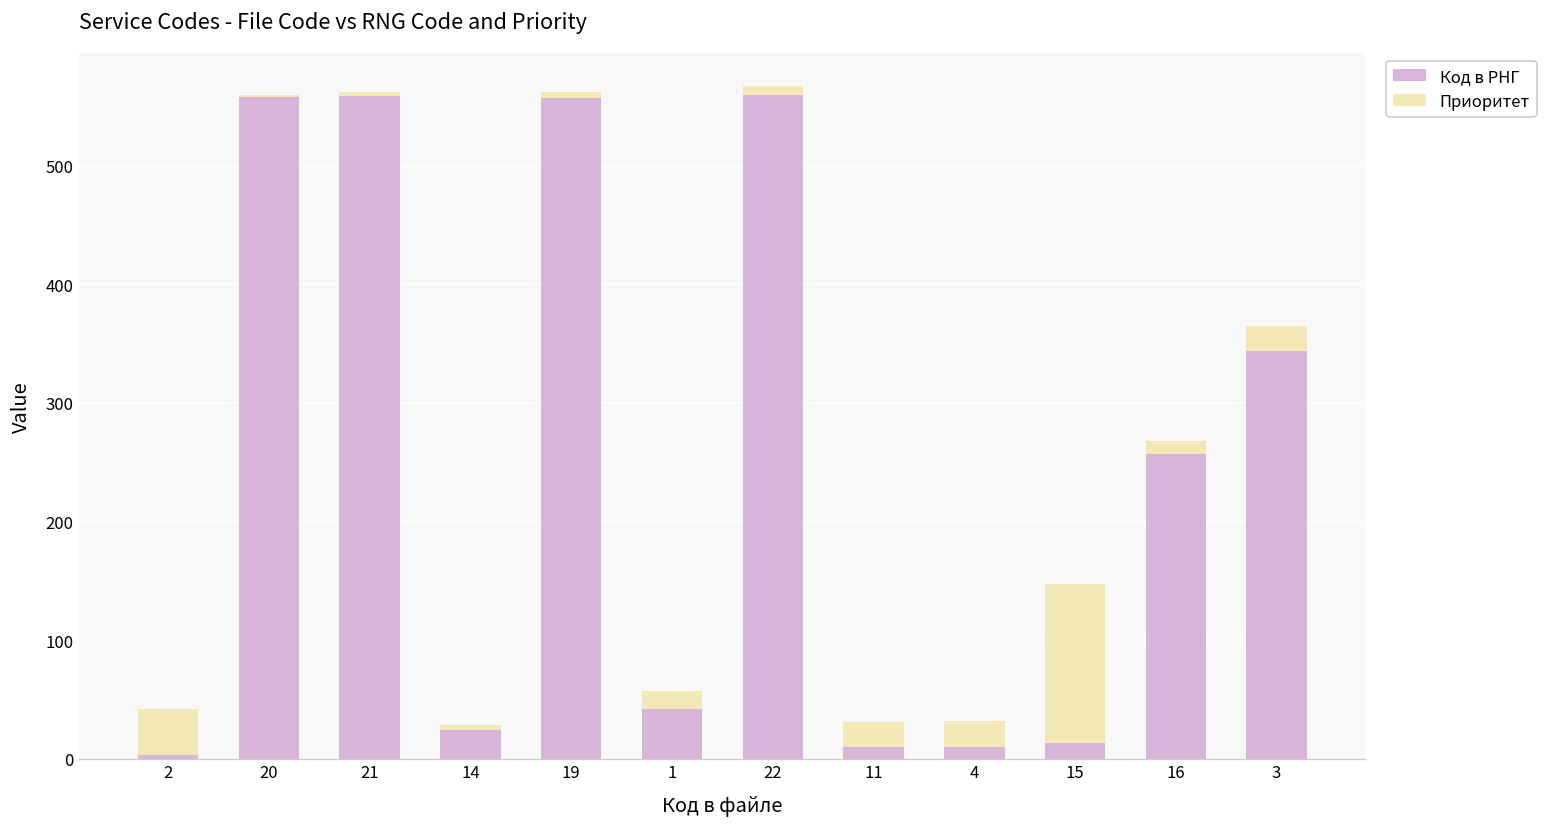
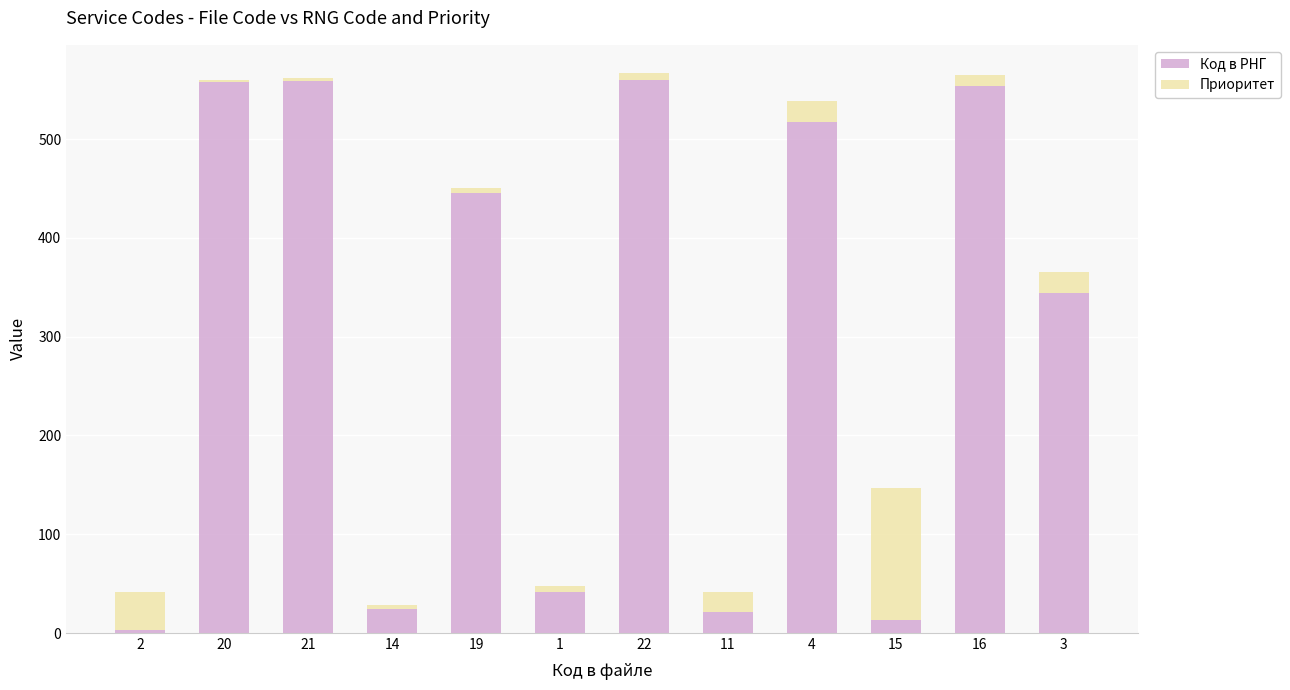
Код в РНГ, 19: 560 -> 450
Приоритет, 1: 20 -> 10
Код в РНГ, 11: 10 -> 20
Код в РНГ, 4: 10 -> 520
Код в РНГ, 16: 260 -> 550
